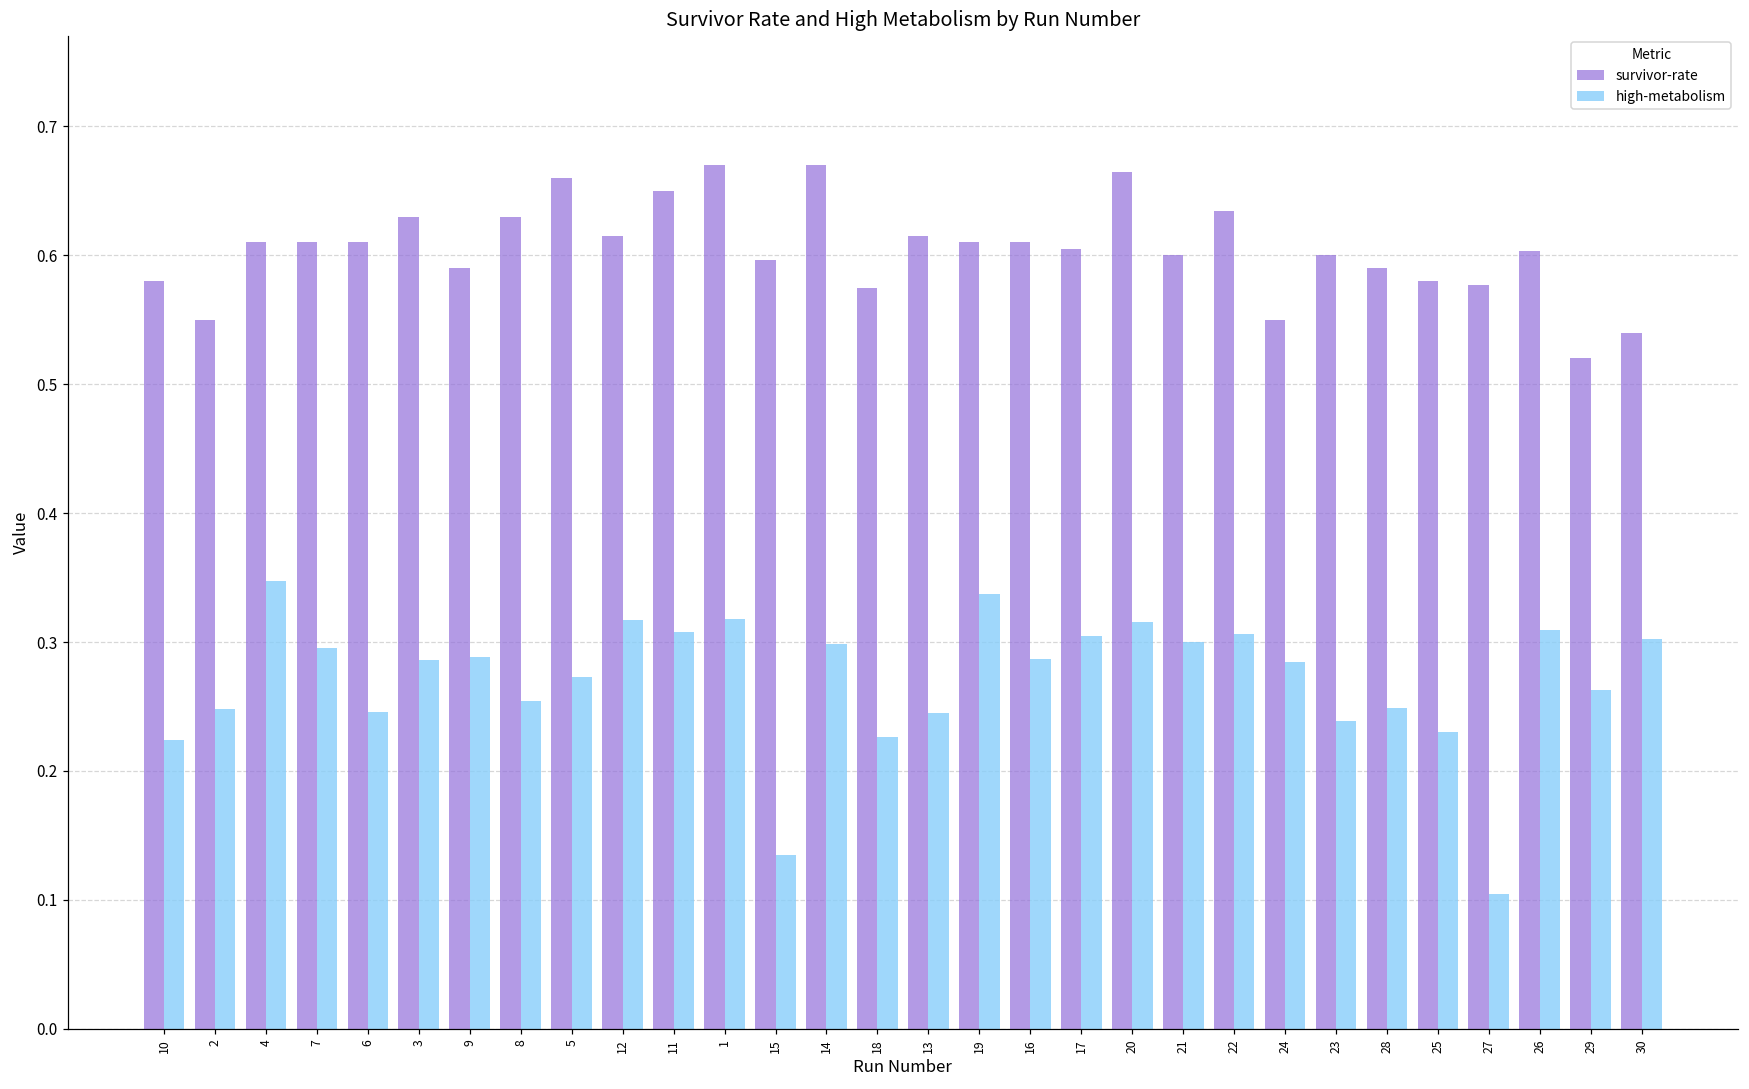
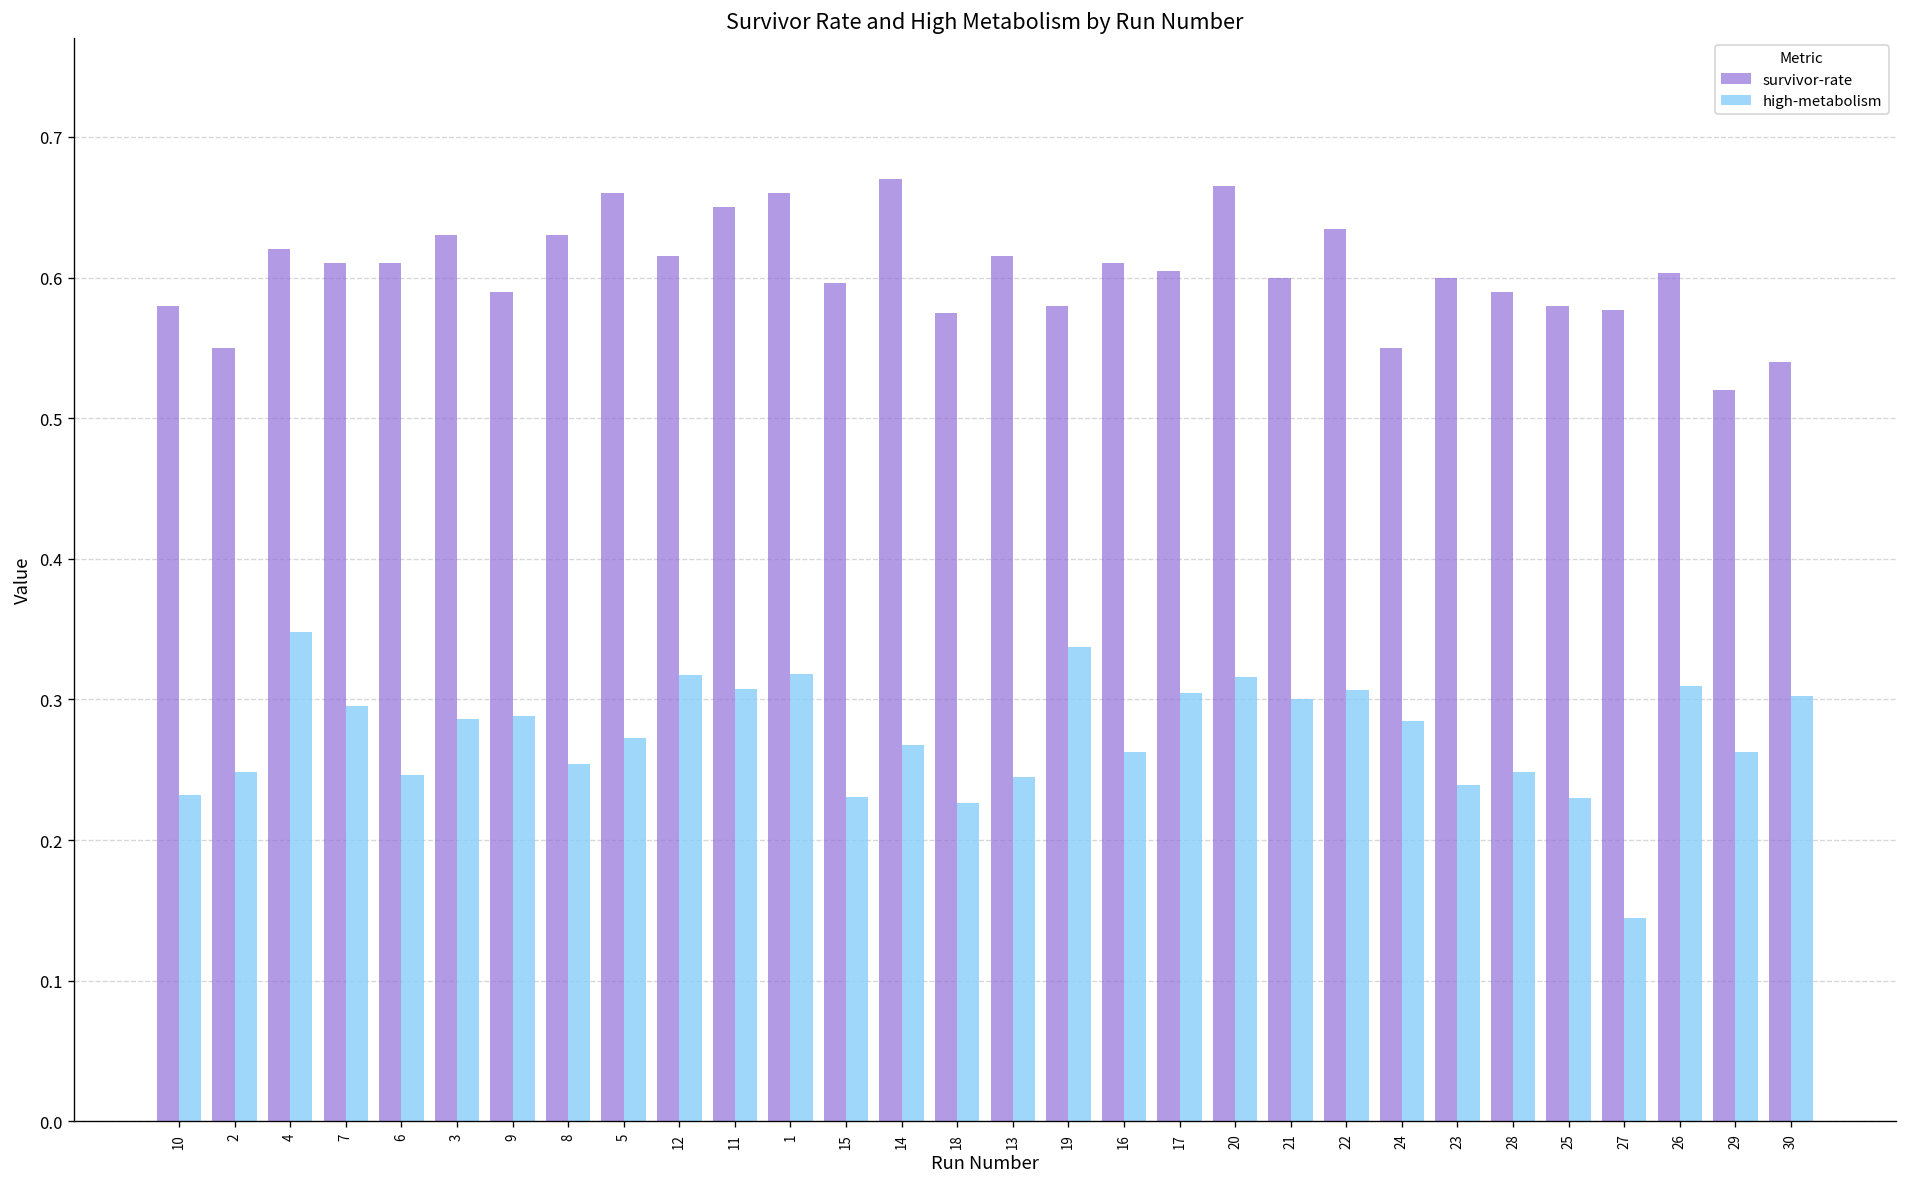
high-metabolism, 10: 0.224 -> 0.232
survivor-rate, 4: 0.61 -> 0.62
survivor-rate, 1: 0.67 -> 0.66
high-metabolism, 15: 0.135 -> 0.231
high-metabolism, 14: 0.299 -> 0.267
survivor-rate, 19: 0.61 -> 0.58
high-metabolism, 16: 0.287 -> 0.262
high-metabolism, 27: 0.104 -> 0.145
